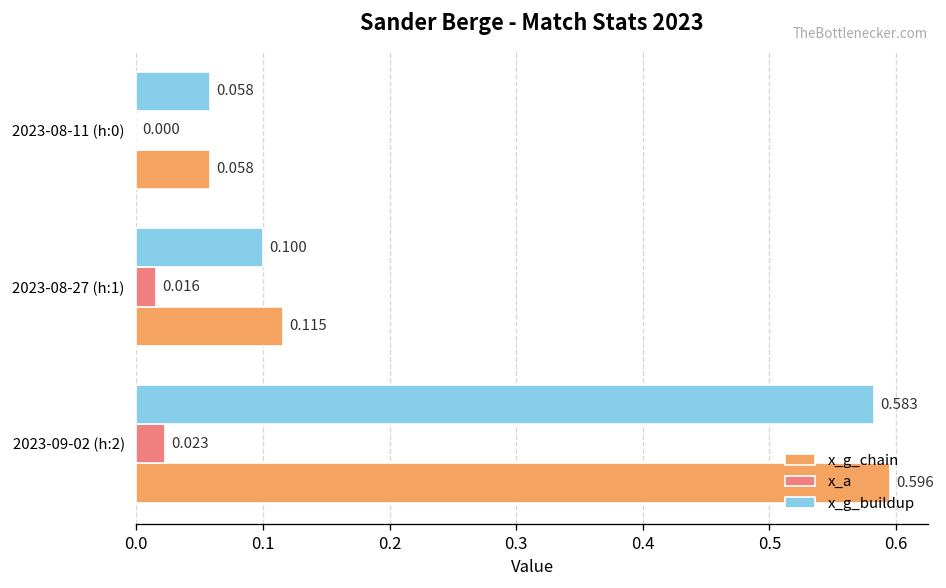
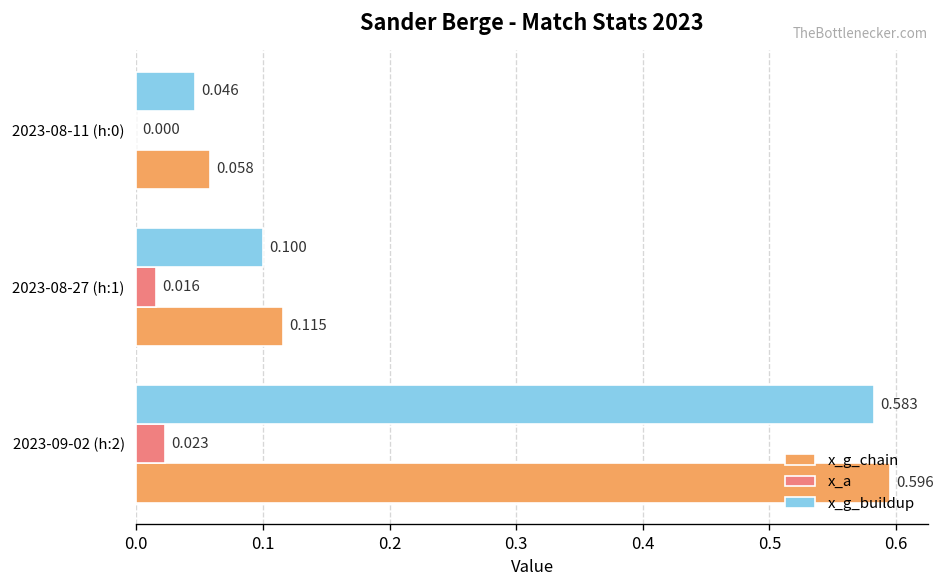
x_g_buildup, 2023-08-11 (h:0): 0.058 -> 0.046
